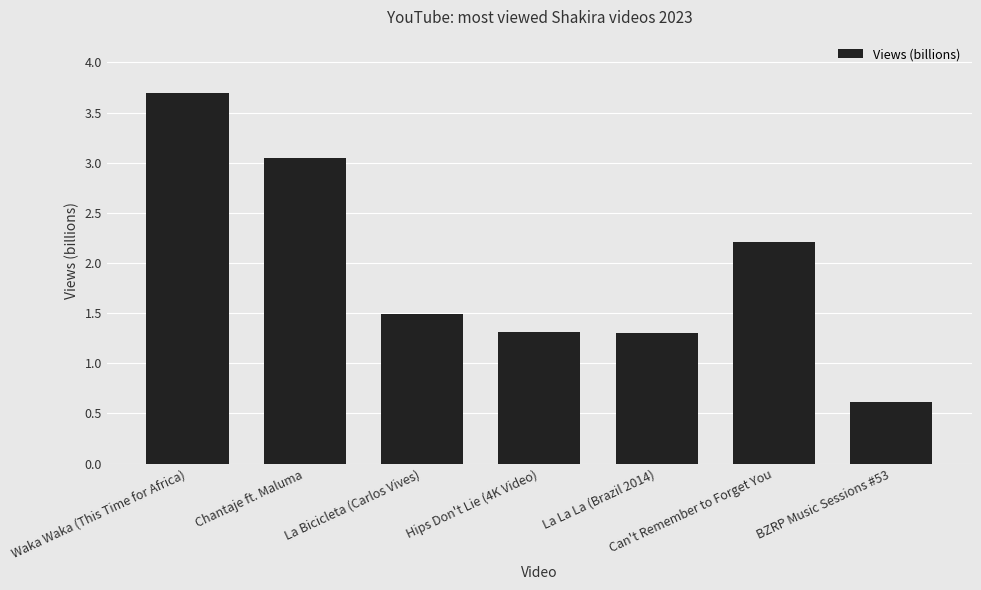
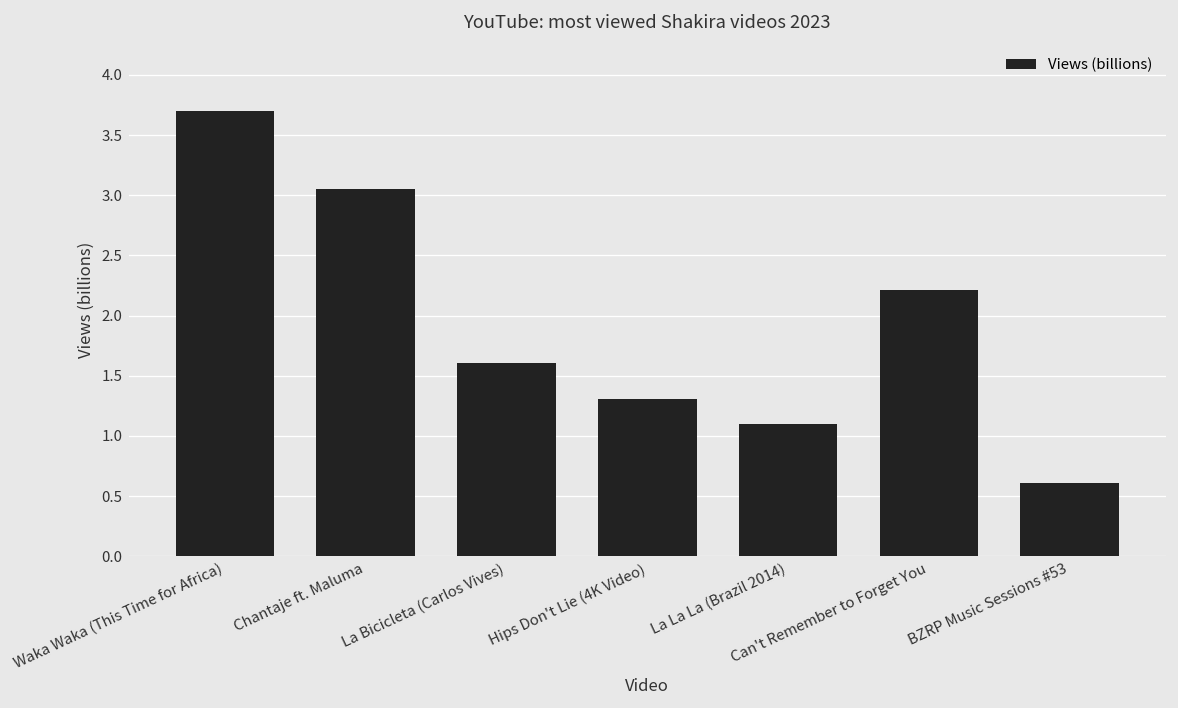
La Bicicleta (Carlos Vives): 1.49 -> 1.61
La La La (Brazil 2014): 1.3 -> 1.1
